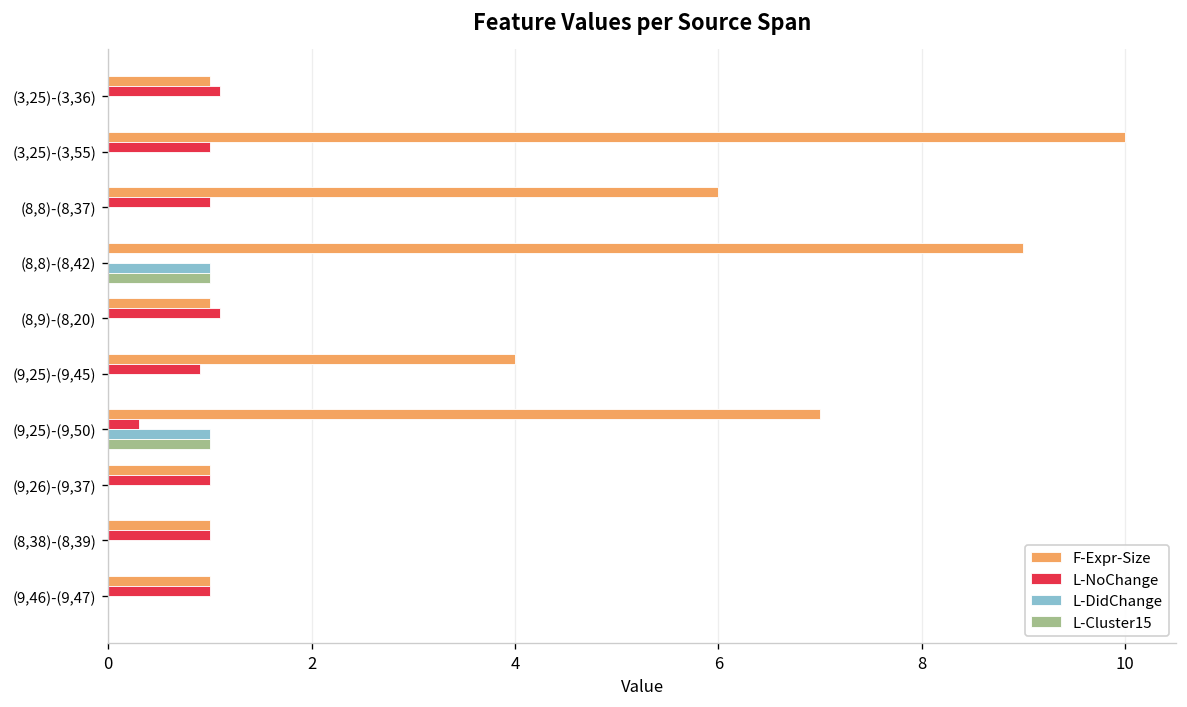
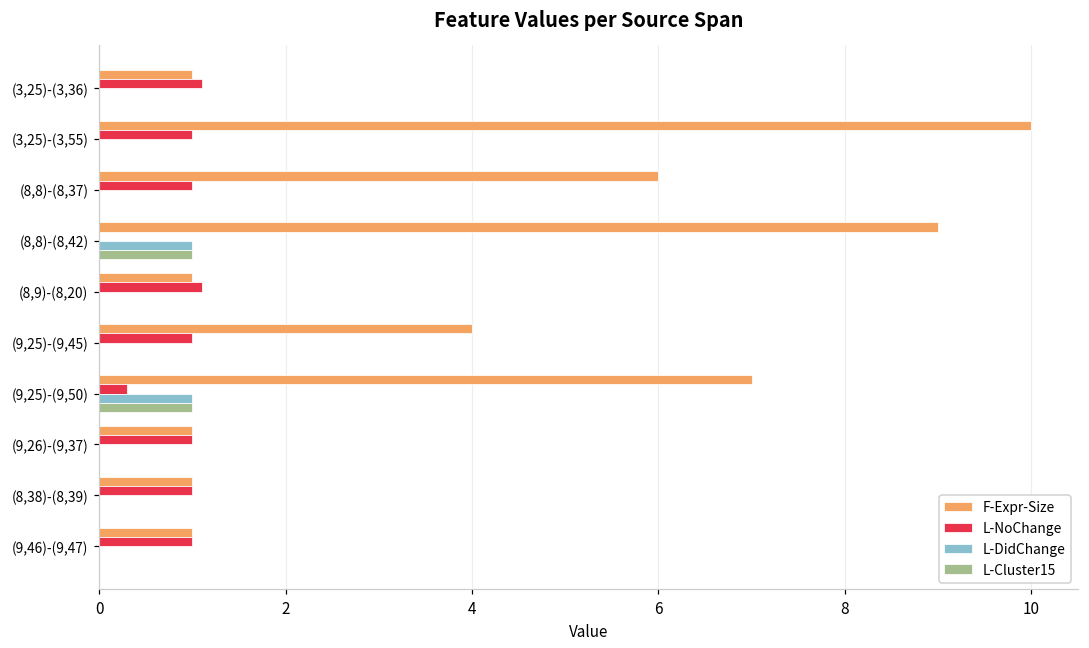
L-NoChange, (9,25)-(9,45): 0.9 -> 1.0
